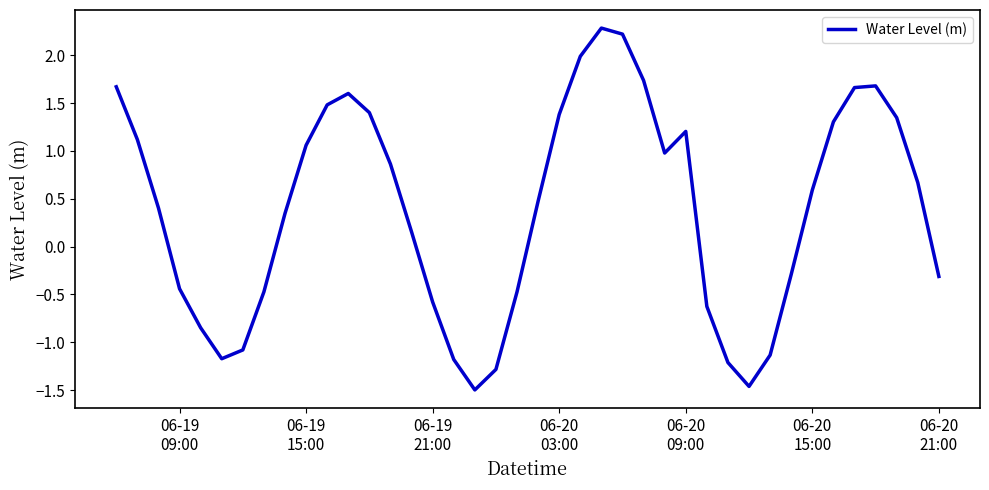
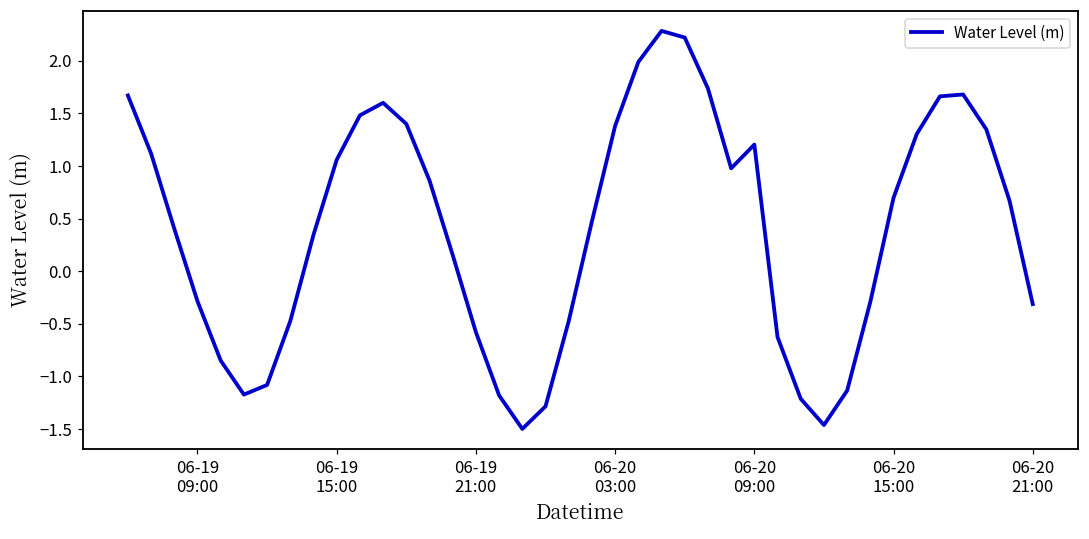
06-19 09:00: -0.4 -> -0.3
06-20 15:00: 0.6 -> 0.7
